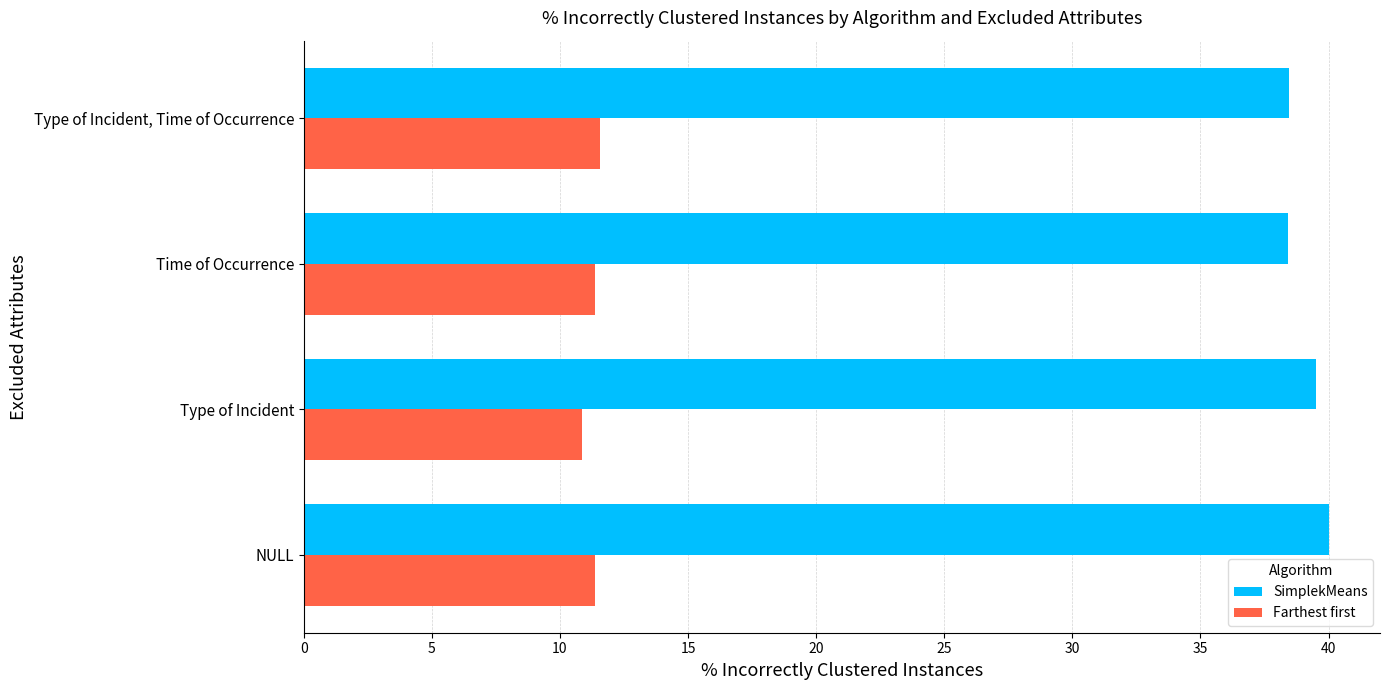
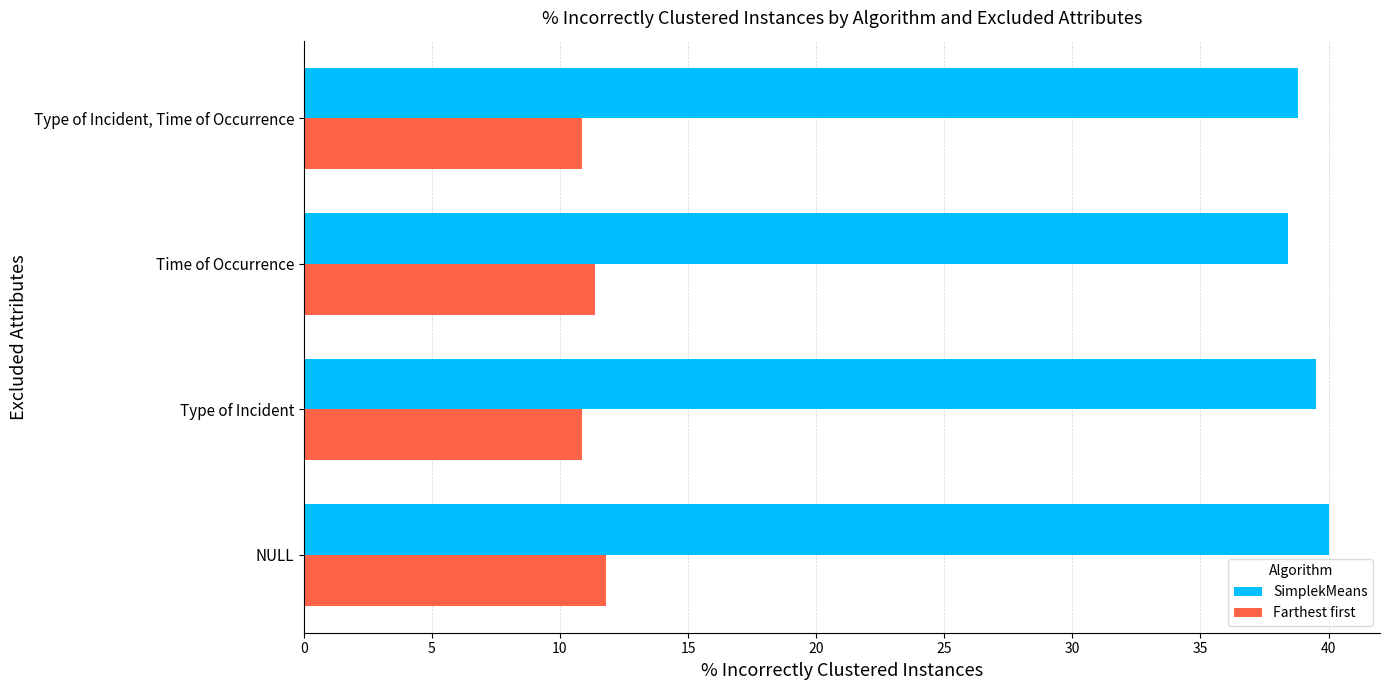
SimplekMeans, Type of Incident, Time of Occurrence: 38.4 -> 38.8
Farthest first, Type of Incident, Time of Occurrence: 11.6 -> 10.9
Farthest first, NULL: 11.4 -> 11.8
